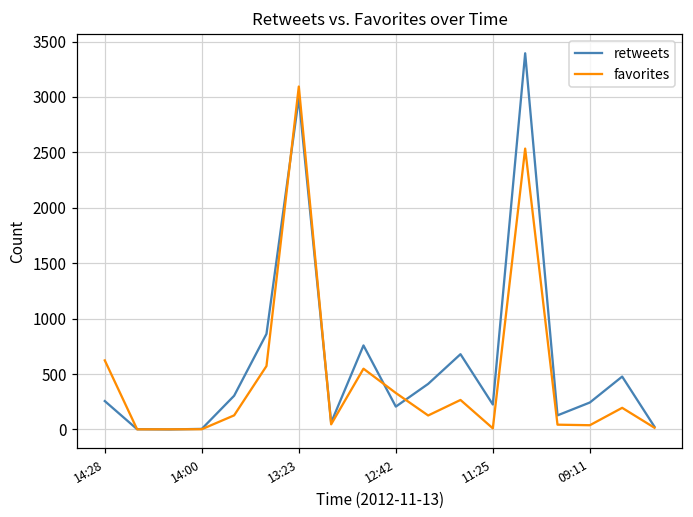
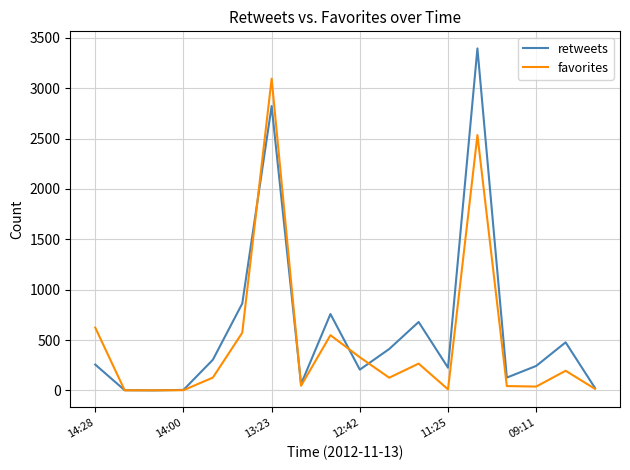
retweets, 13:23: 2990 -> 2820
